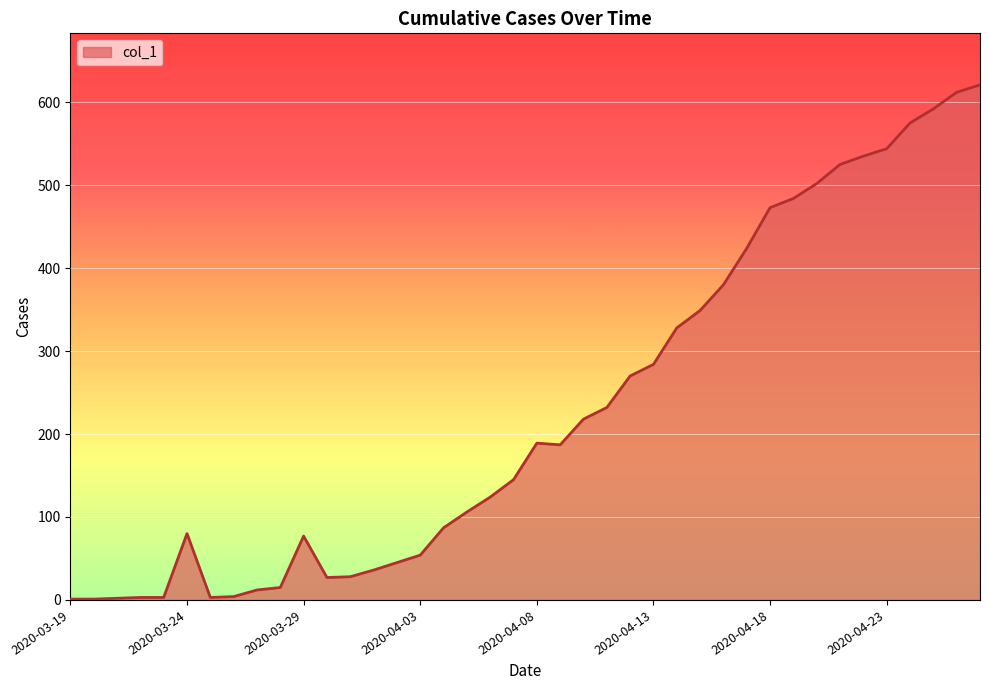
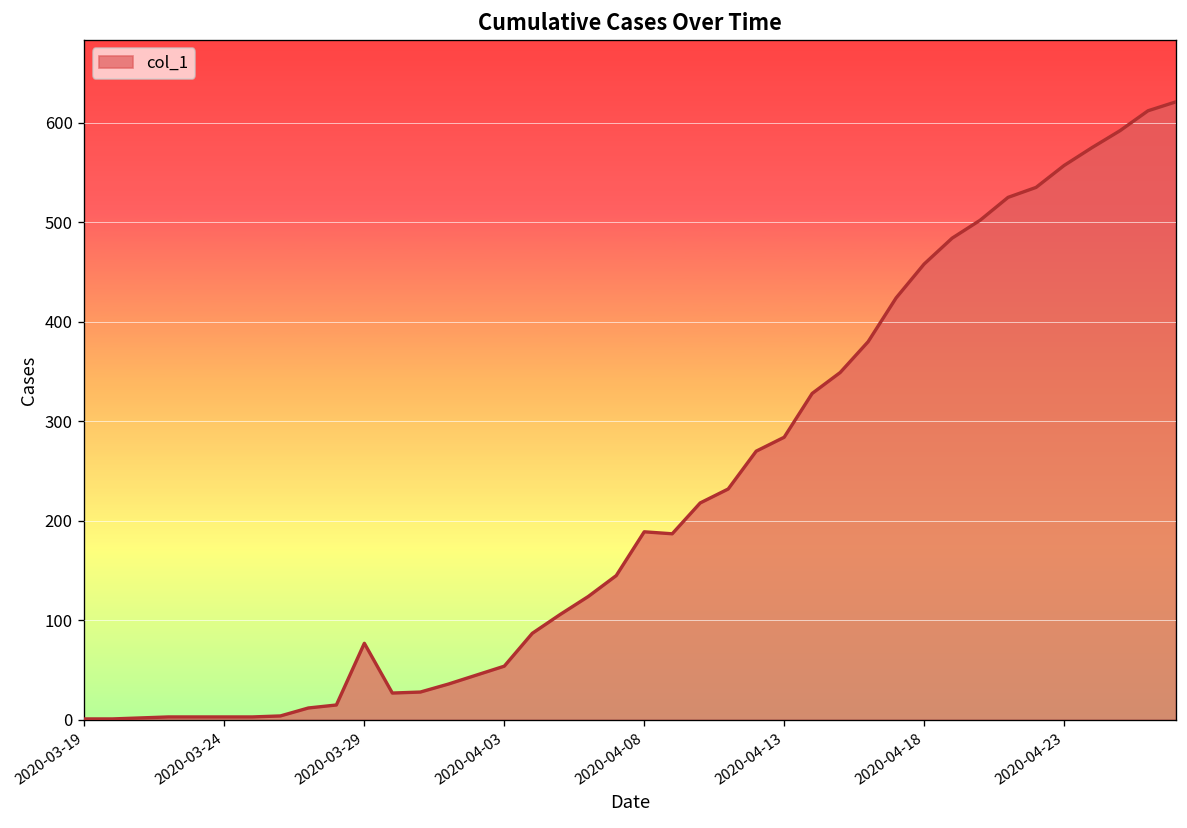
2020-03-24: 80 -> 0
2020-04-18: 470 -> 460
2020-04-23: 540 -> 560
